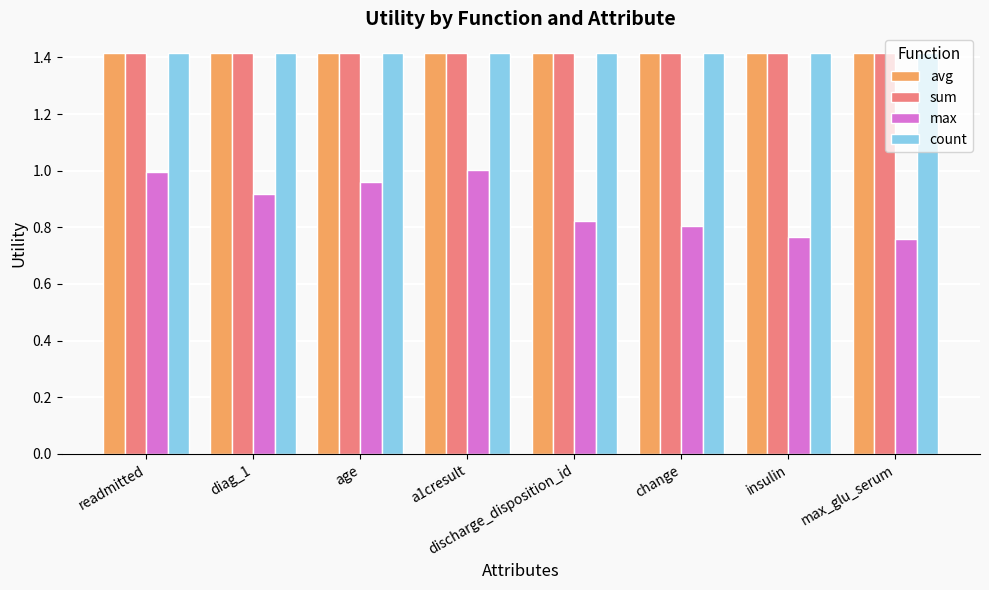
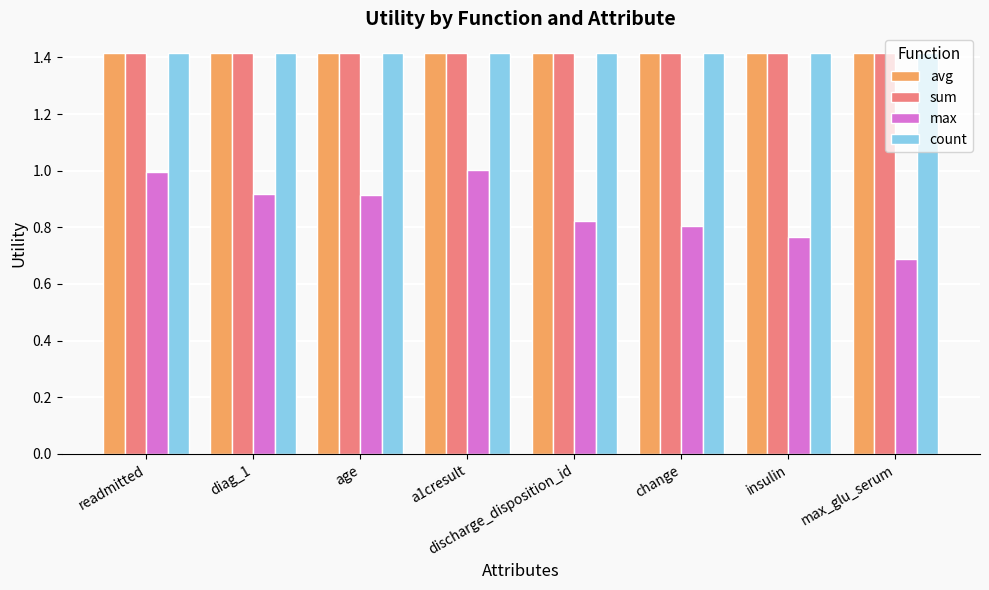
max, age: 0.96 -> 0.91
max, max_glu_serum: 0.76 -> 0.69
